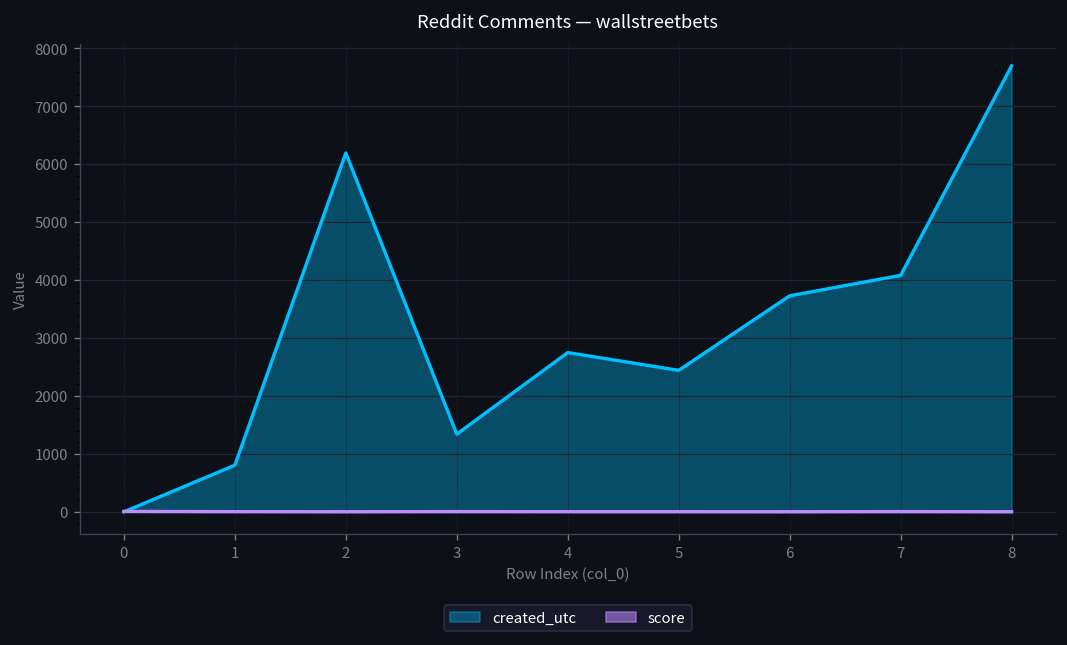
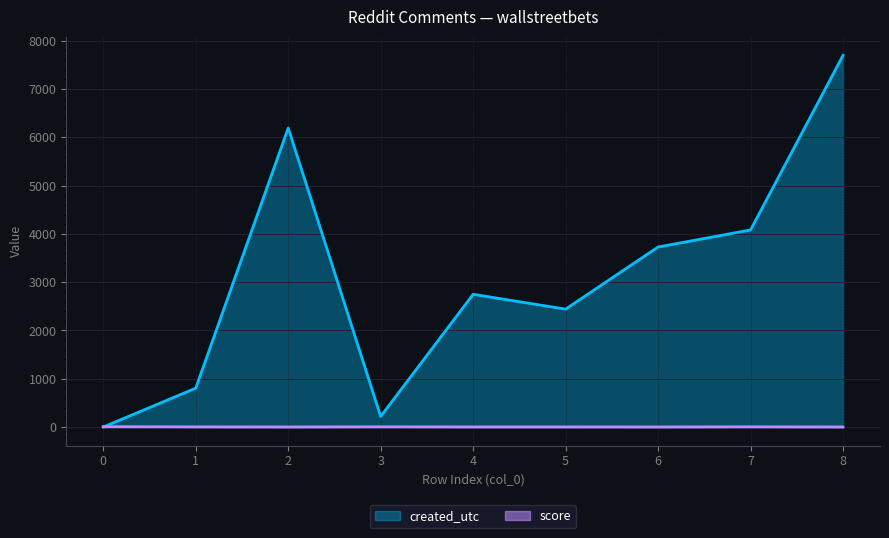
created_utc, 3: 1300 -> 200
